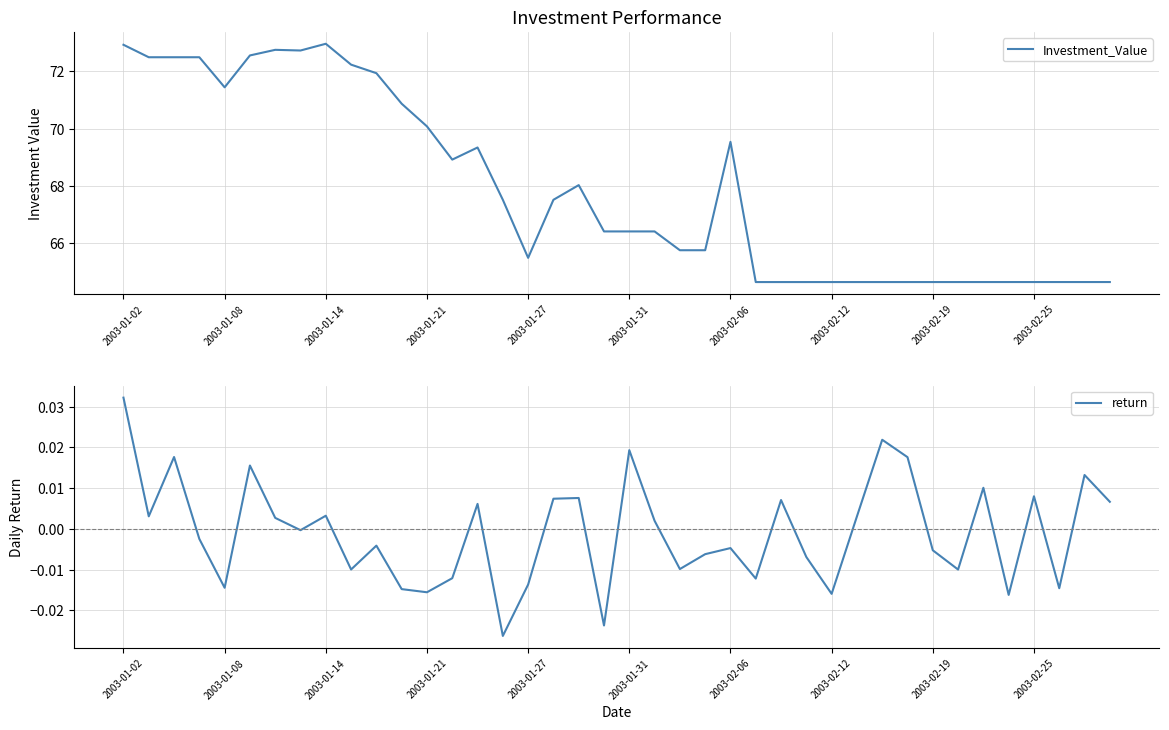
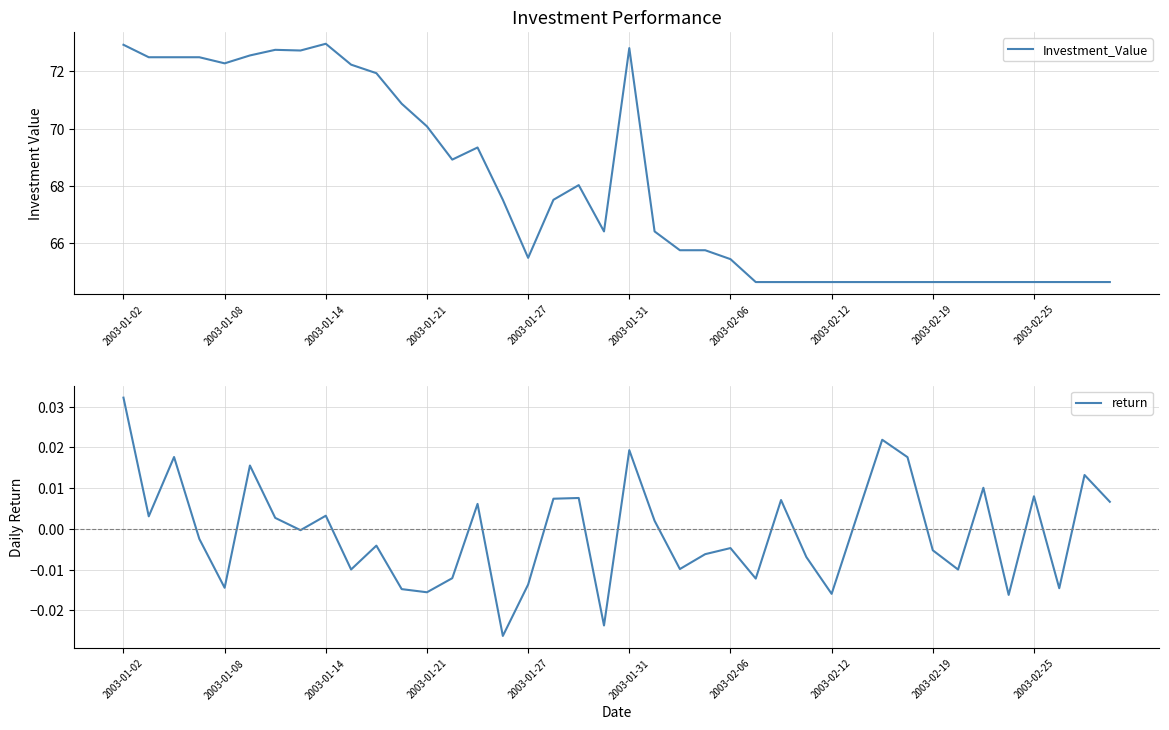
Investment Performance, 2003-01-08: 71.4 -> 72.3
Investment Performance, 2003-01-31: 66.4 -> 72.8
Investment Performance, 2003-02-06: 69.5 -> 65.5
